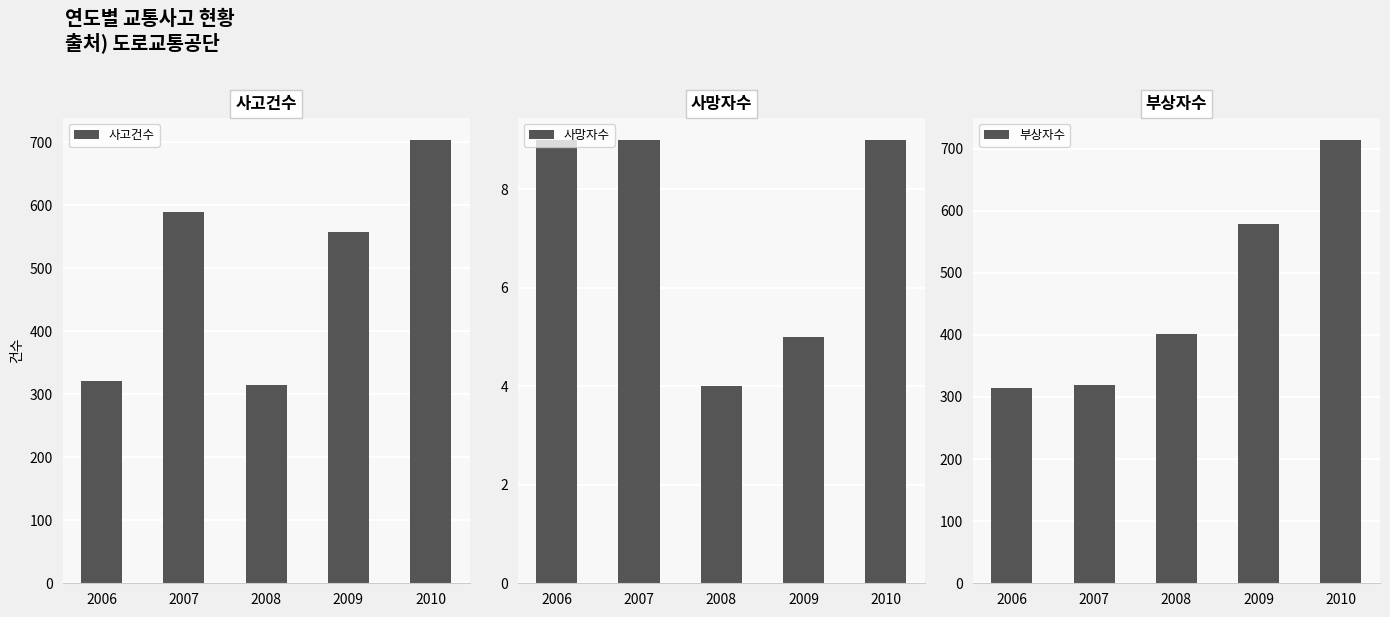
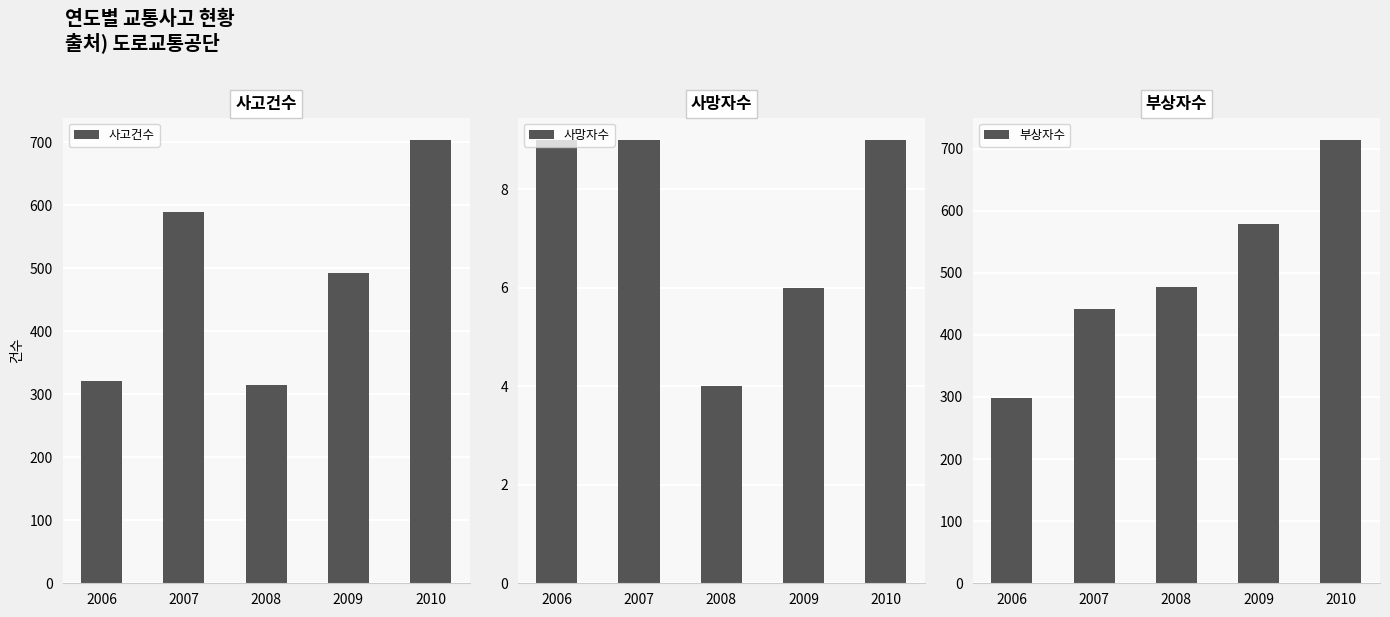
사고건수, 2009: 560 -> 490
사망자수, 2009: 5 -> 6
부상자수, 2006: 310 -> 300
부상자수, 2007: 320 -> 440
부상자수, 2008: 400 -> 480
